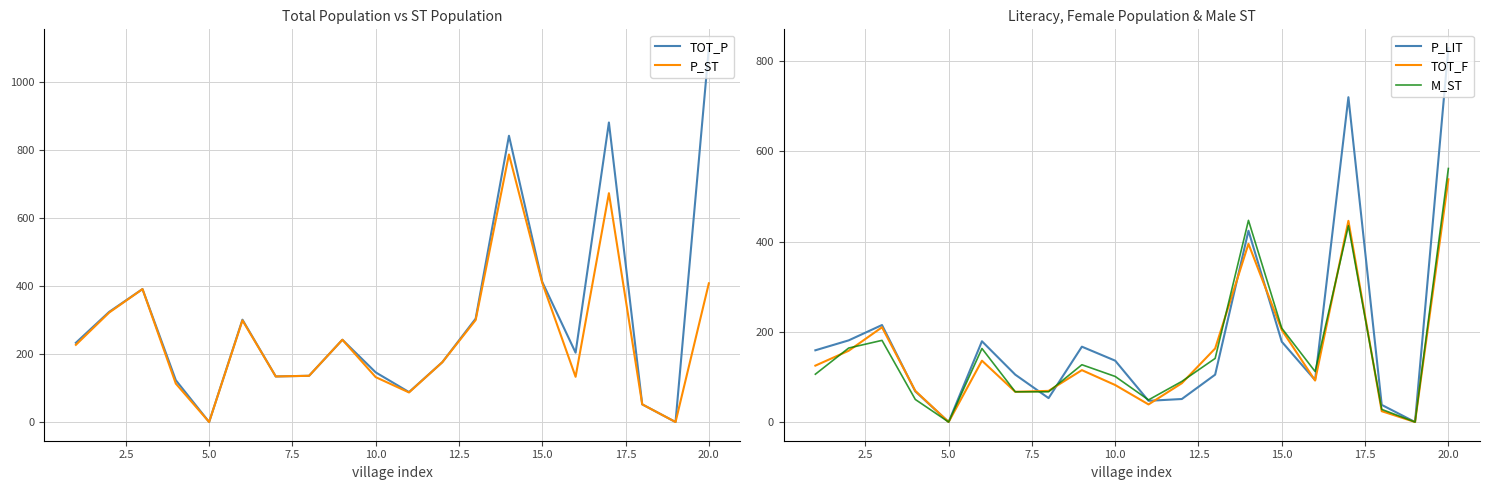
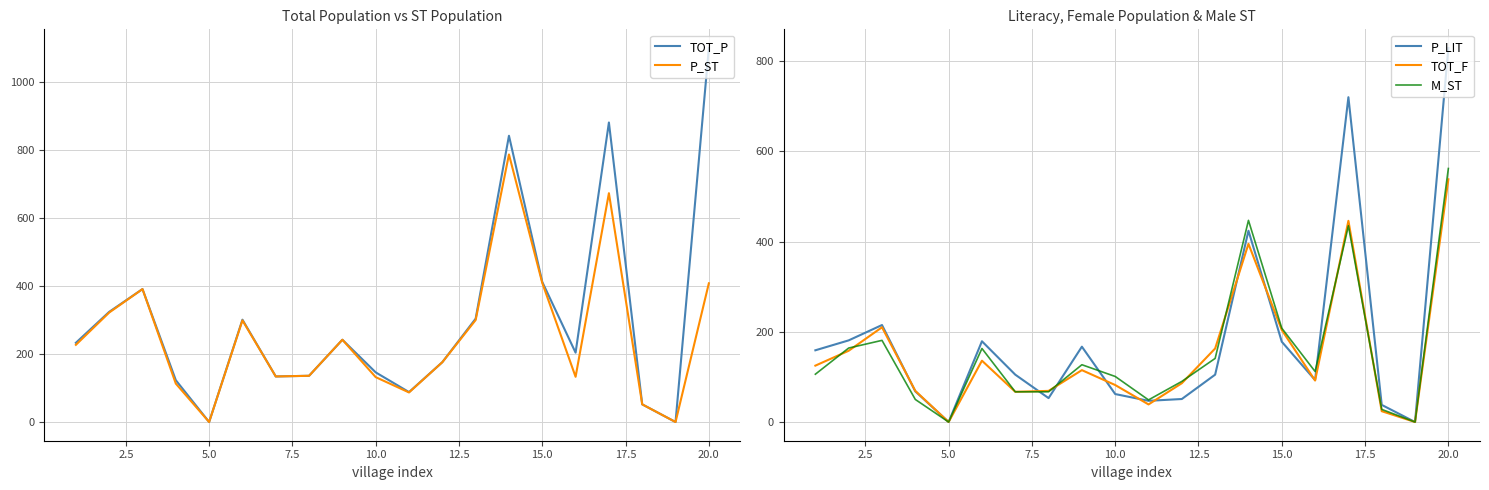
Literacy, Female Population & Male ST, P_LIT, 10.0: 140 -> 60
